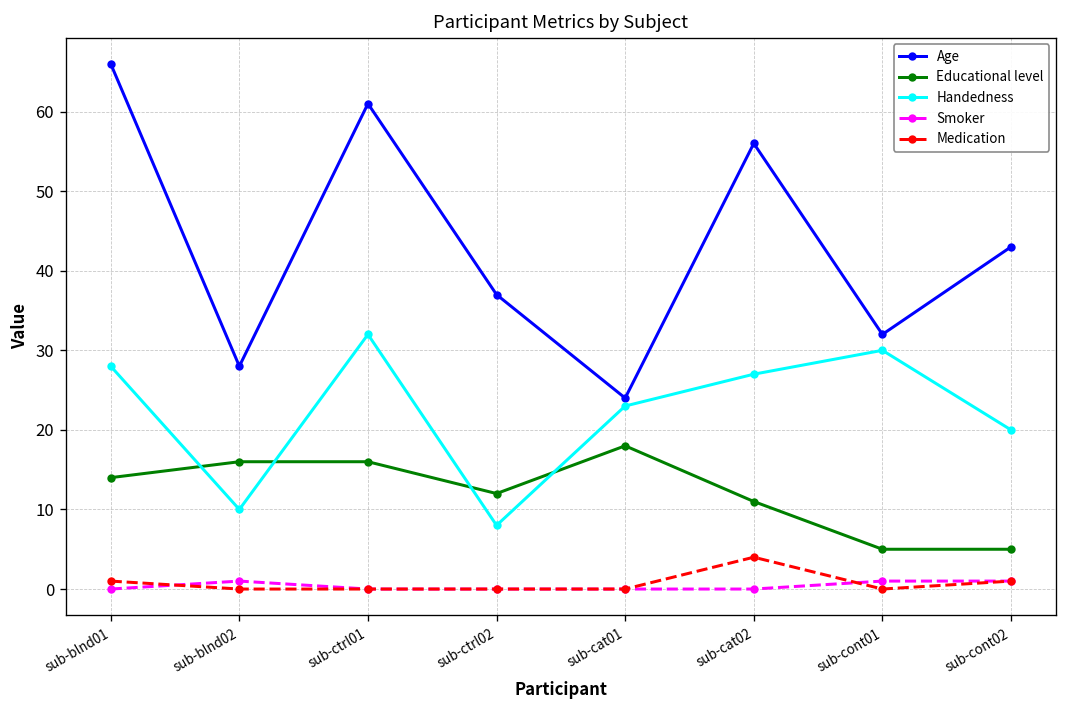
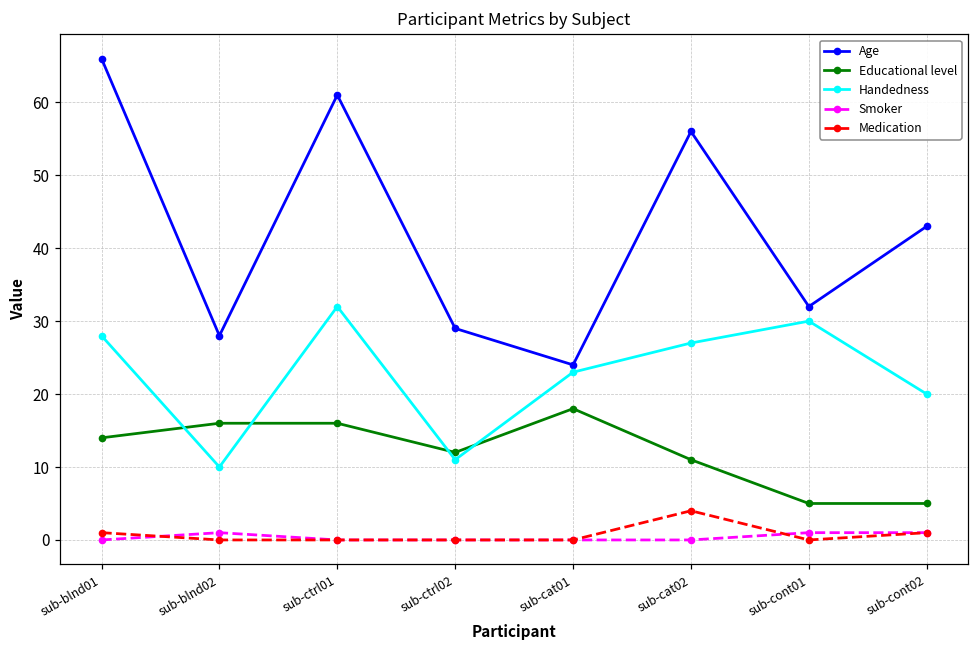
Age, sub-ctrl02: 37 -> 29
Handedness, sub-ctrl02: 8 -> 11
